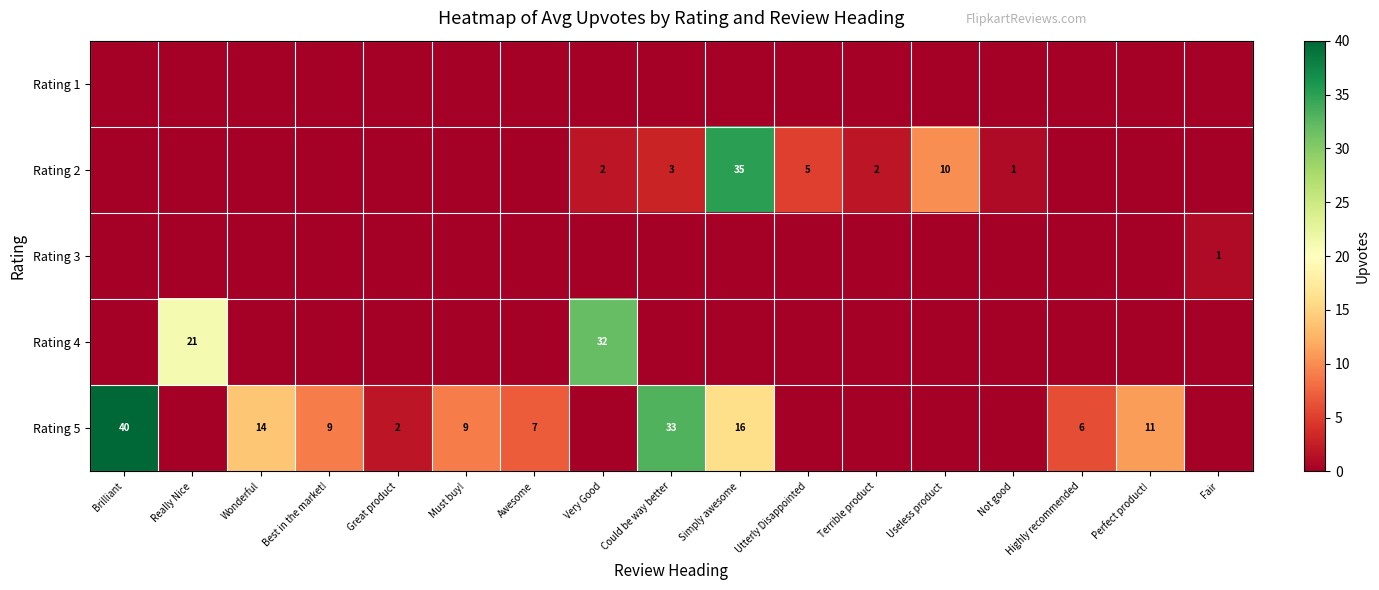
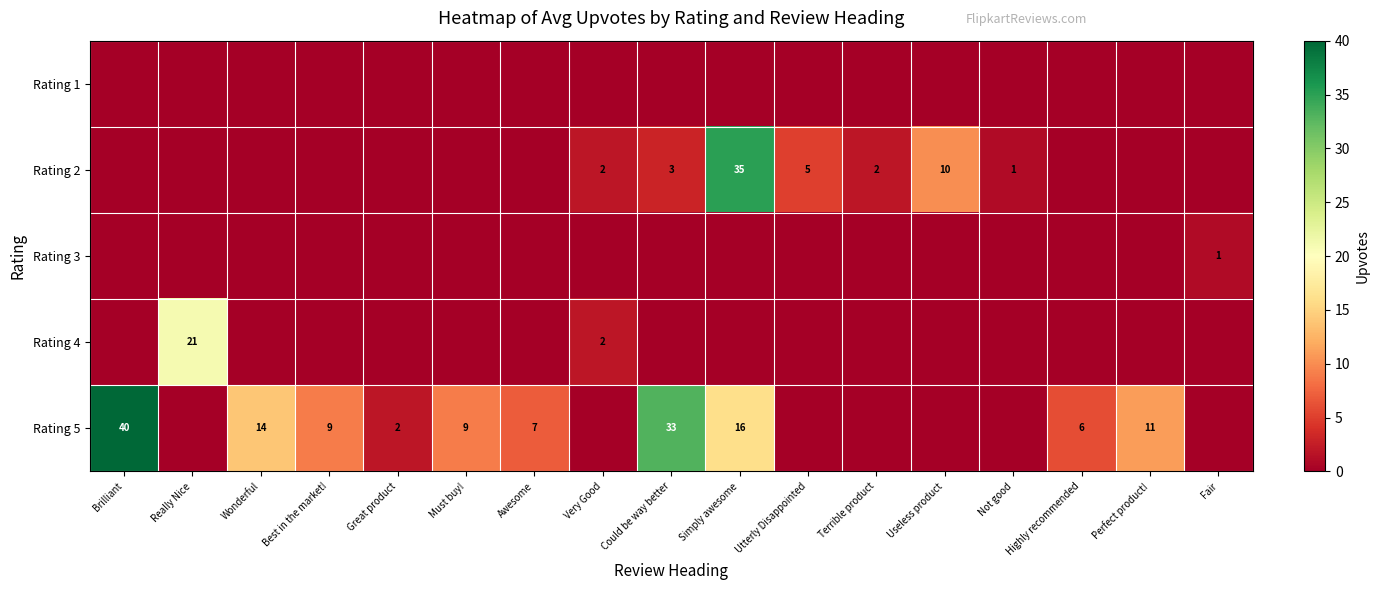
Rating 4, Very Good: 32 -> 2
